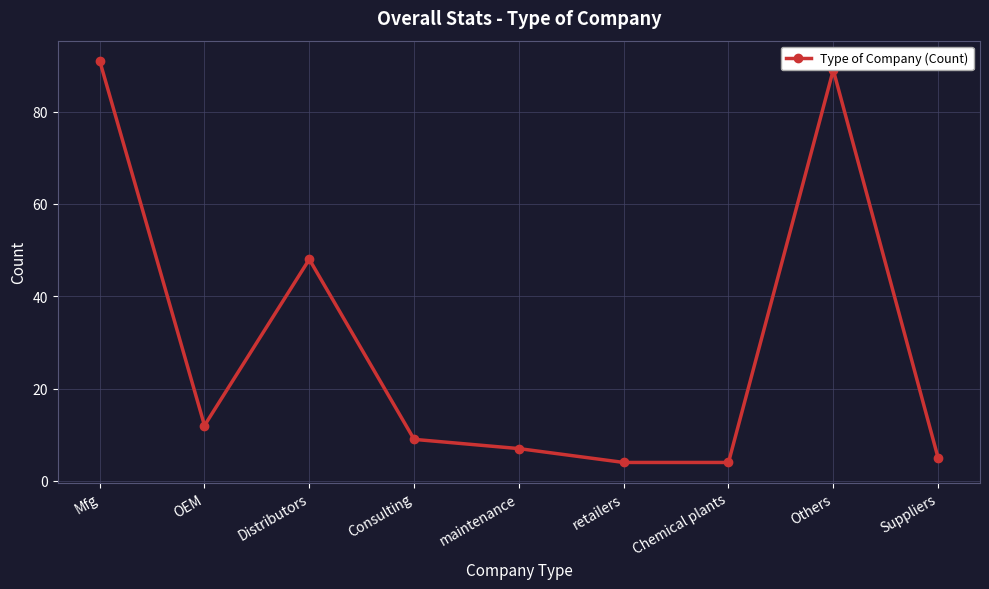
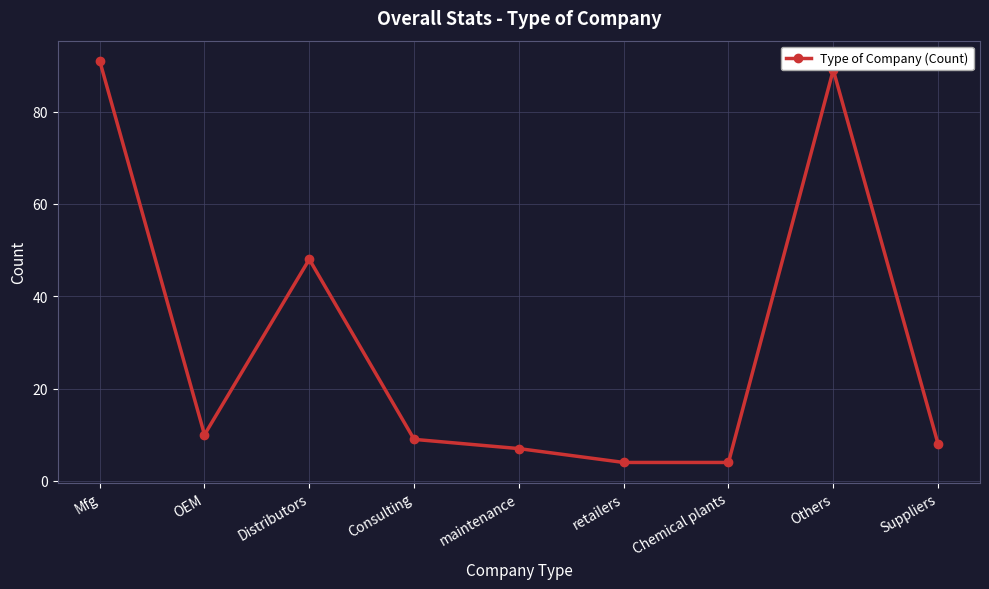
OEM: 12 -> 10
Suppliers: 5 -> 8
